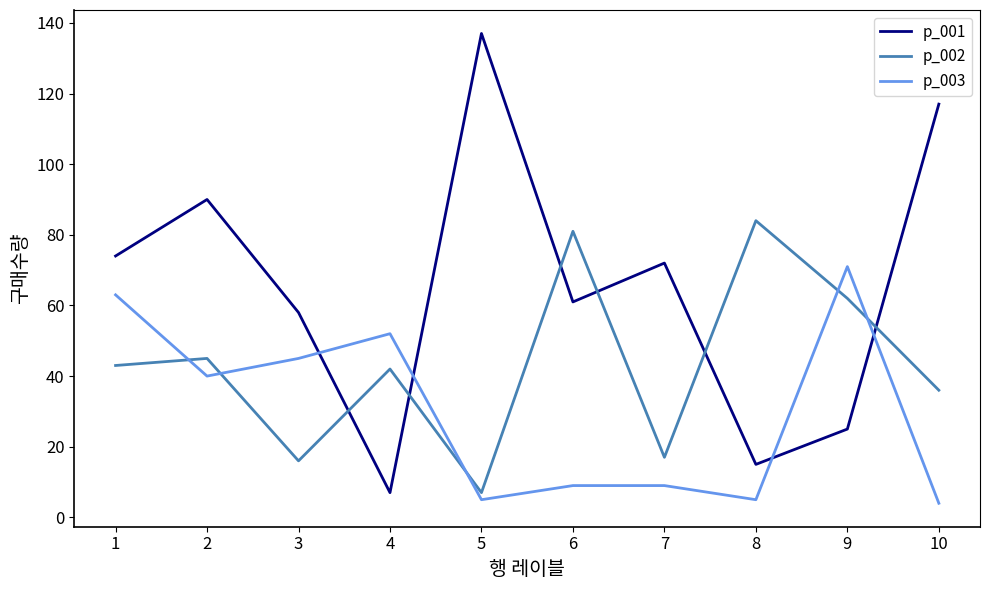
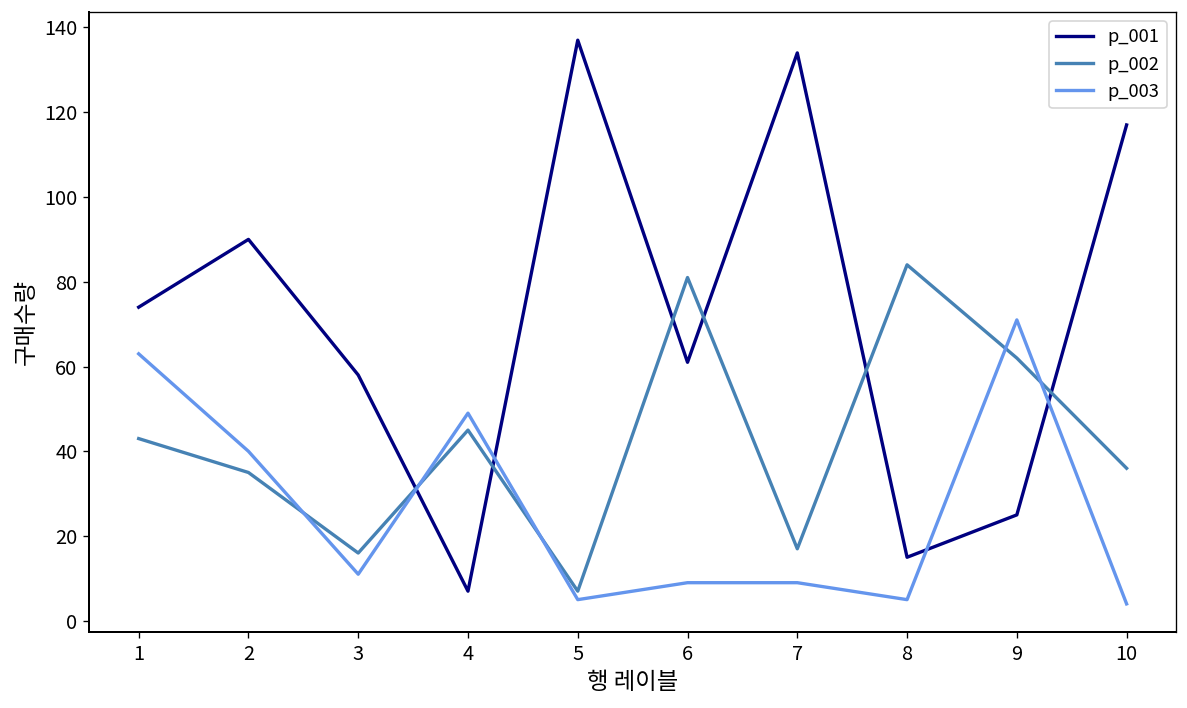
p_002, 2: 45 -> 35
p_003, 3: 45 -> 11
p_002, 4: 42 -> 45
p_003, 4: 52 -> 49
p_001, 7: 72 -> 134
